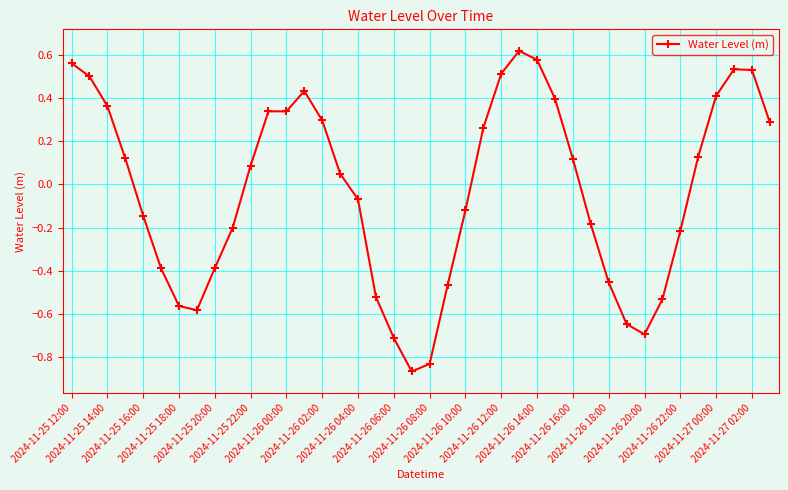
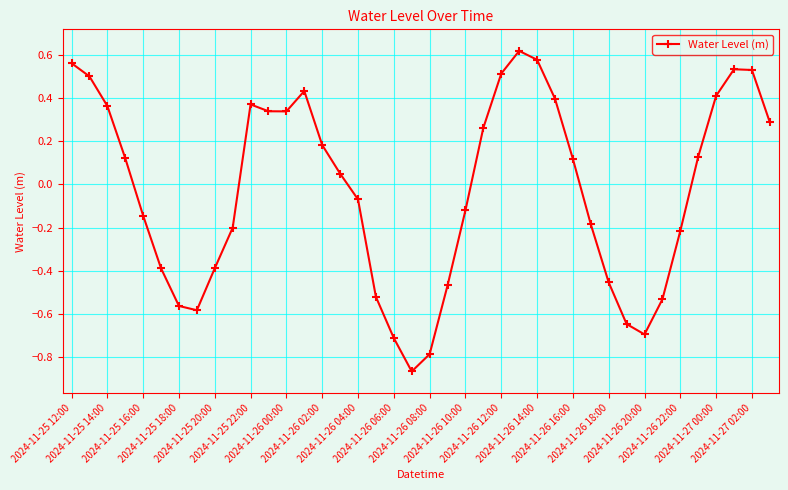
2024-11-25 22:00: 0.09 -> 0.37
2024-11-26 02:00: 0.30 -> 0.18
2024-11-26 08:00: -0.83 -> -0.79
